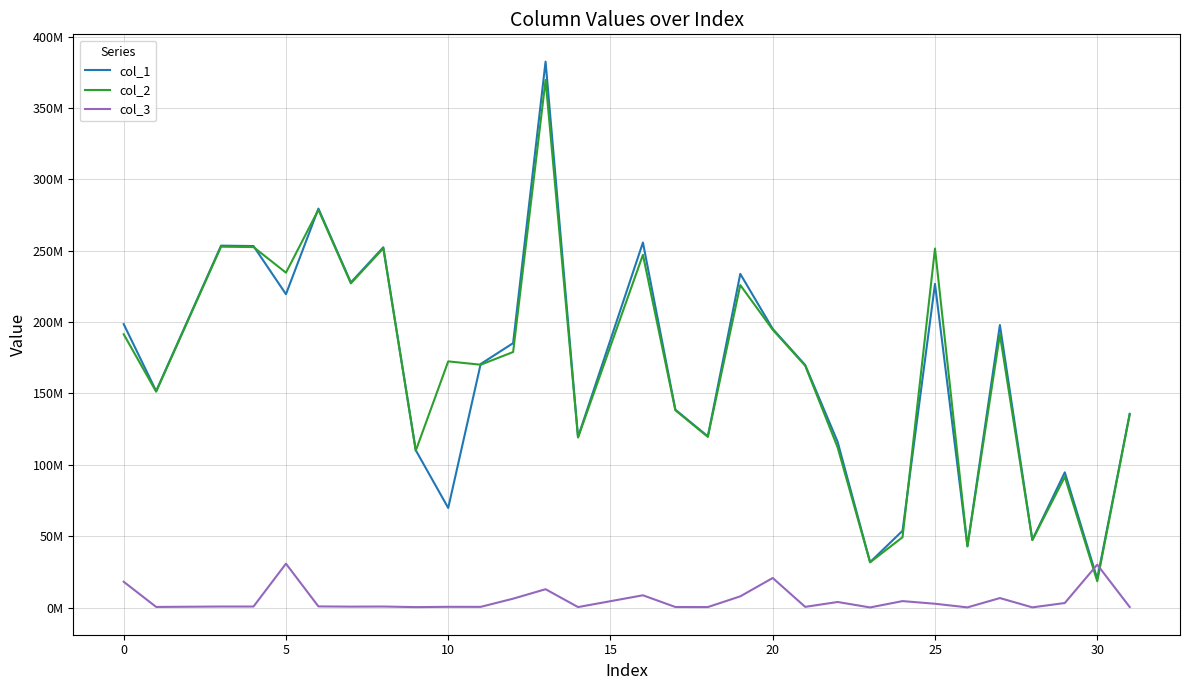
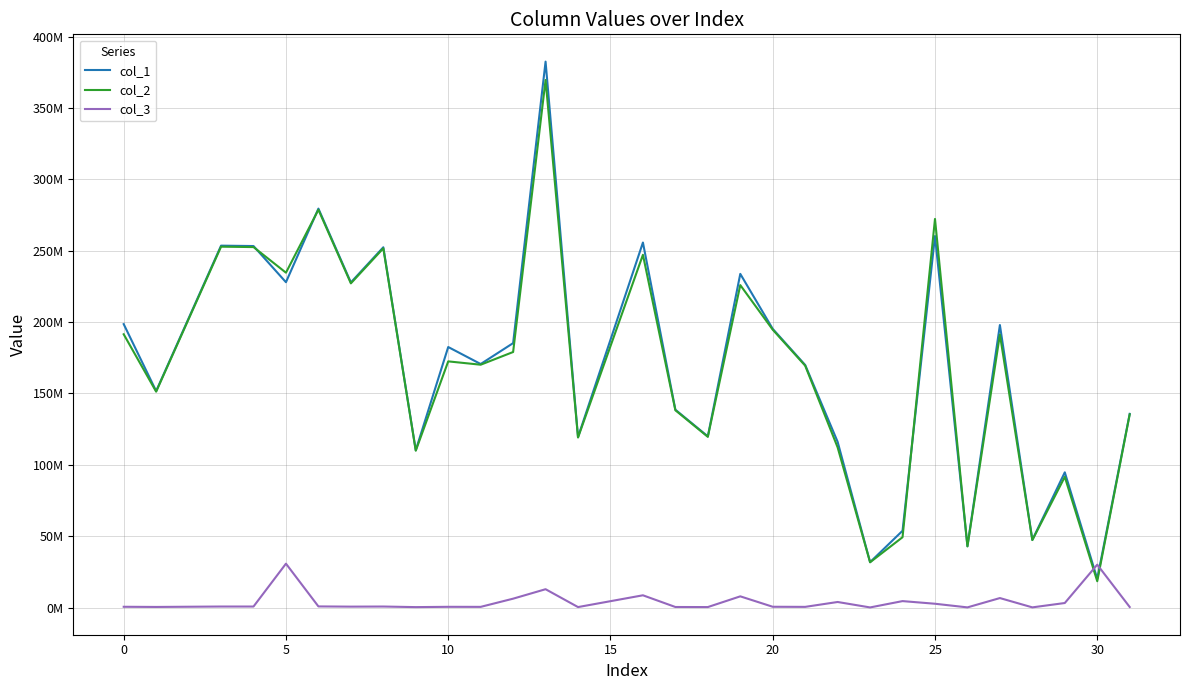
col_3, 0: 18000000 -> 1000000
col_1, 5: 220000000 -> 228000000
col_1, 10: 70000000 -> 183000000
col_3, 20: 21000000 -> 1000000
col_1, 25: 227000000 -> 260000000
col_2, 25: 252000000 -> 272000000
